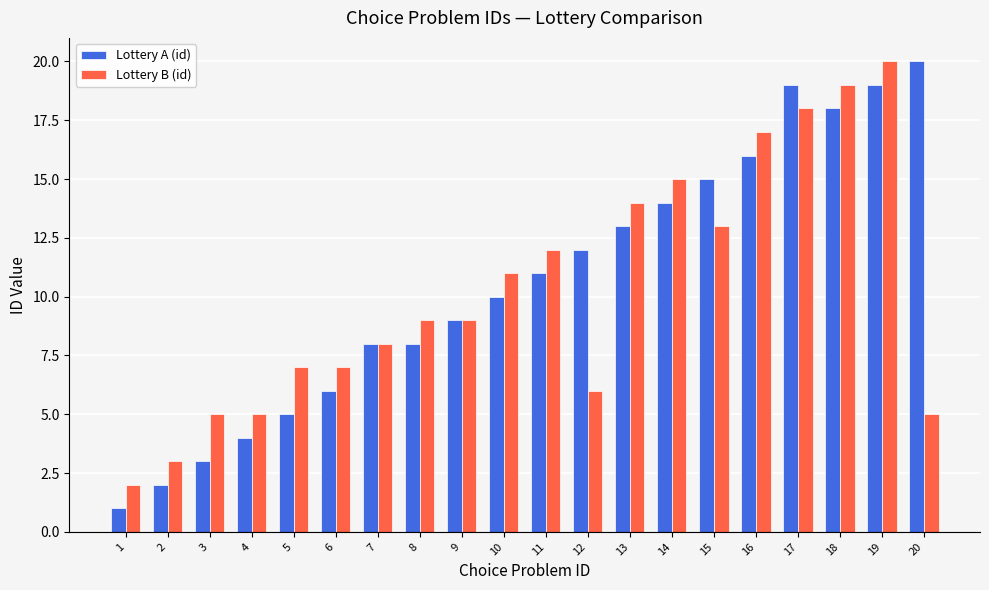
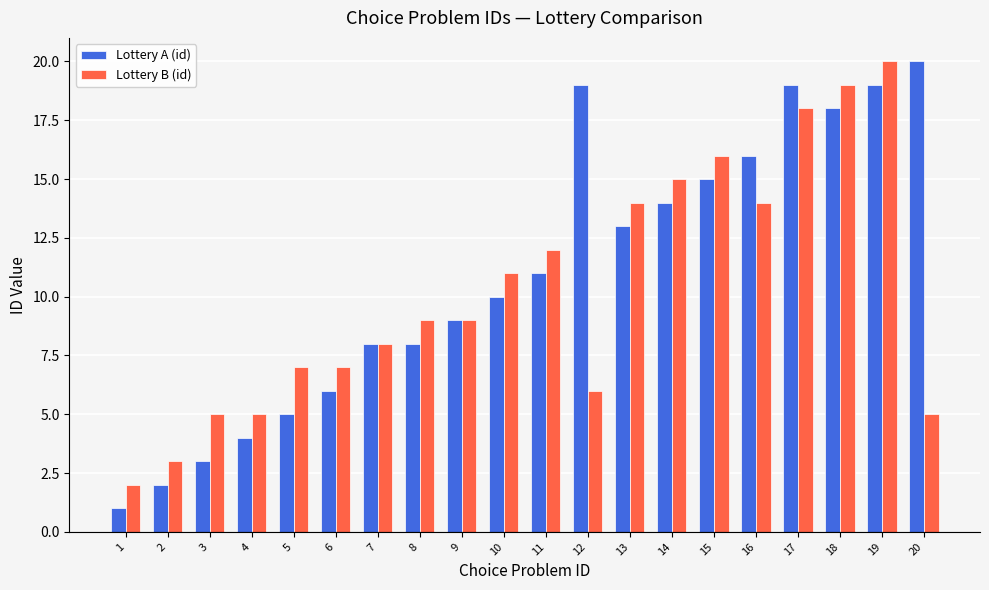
Lottery A (id), 12: 12 -> 19
Lottery B (id), 15: 13 -> 16
Lottery B (id), 16: 17 -> 14
